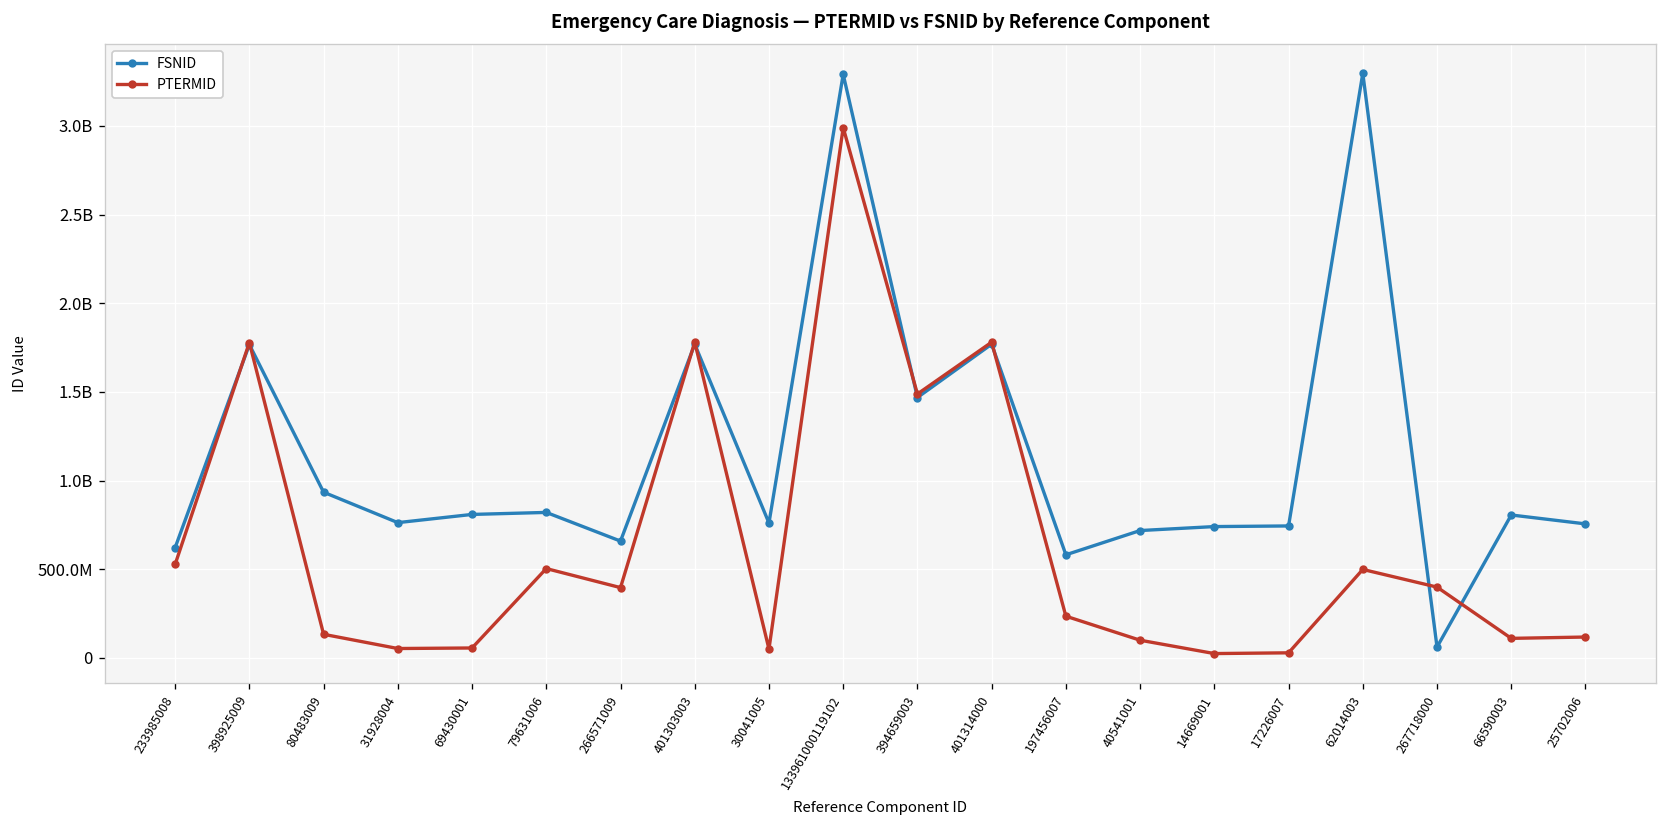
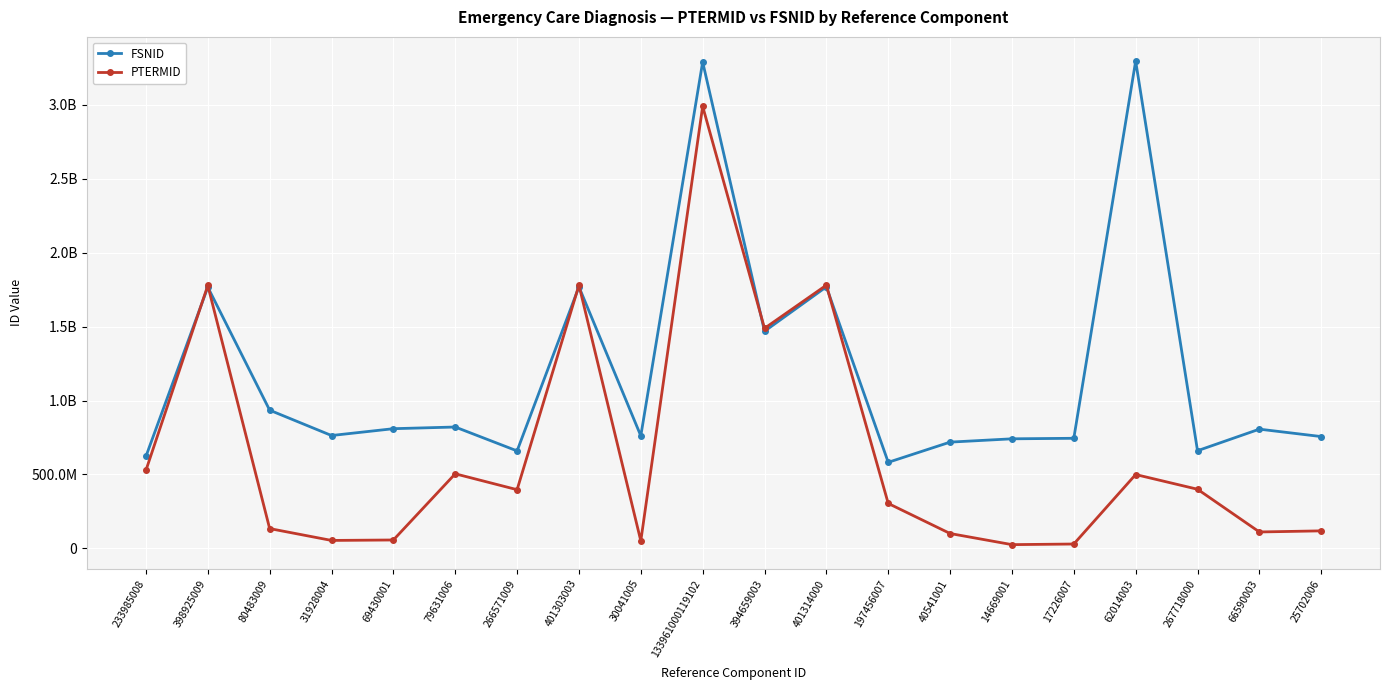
PTERMID, 197456007: 240000000 -> 300000000
FSNID, 267718000: 60000000 -> 660000000
